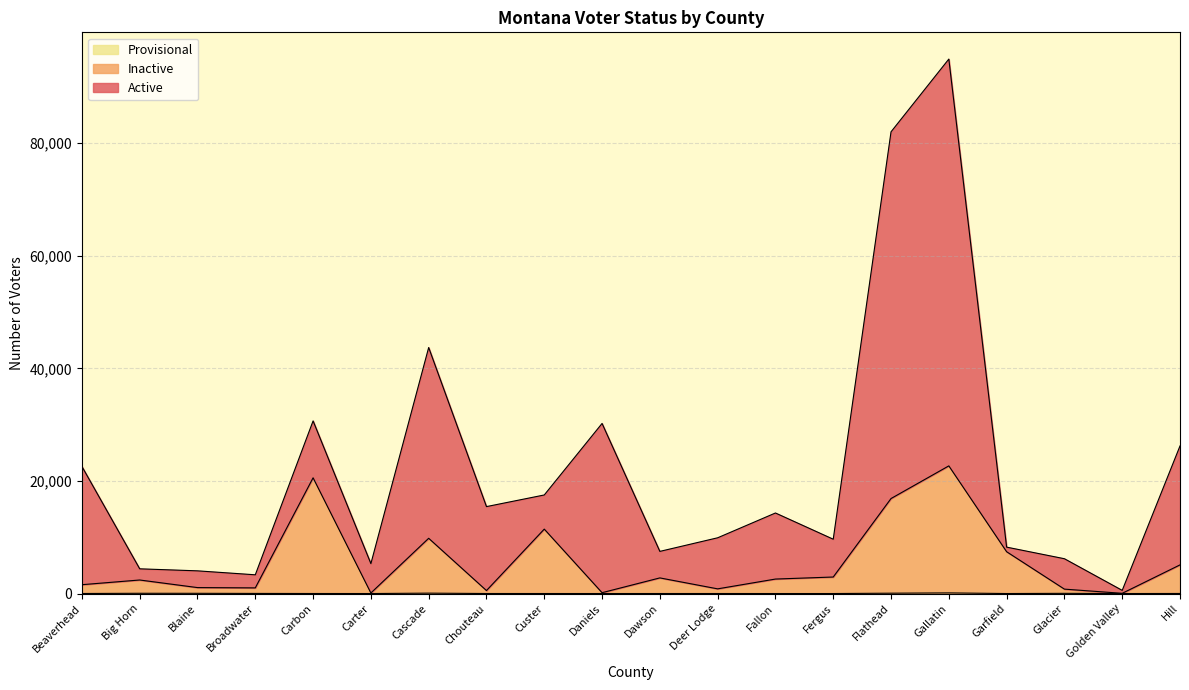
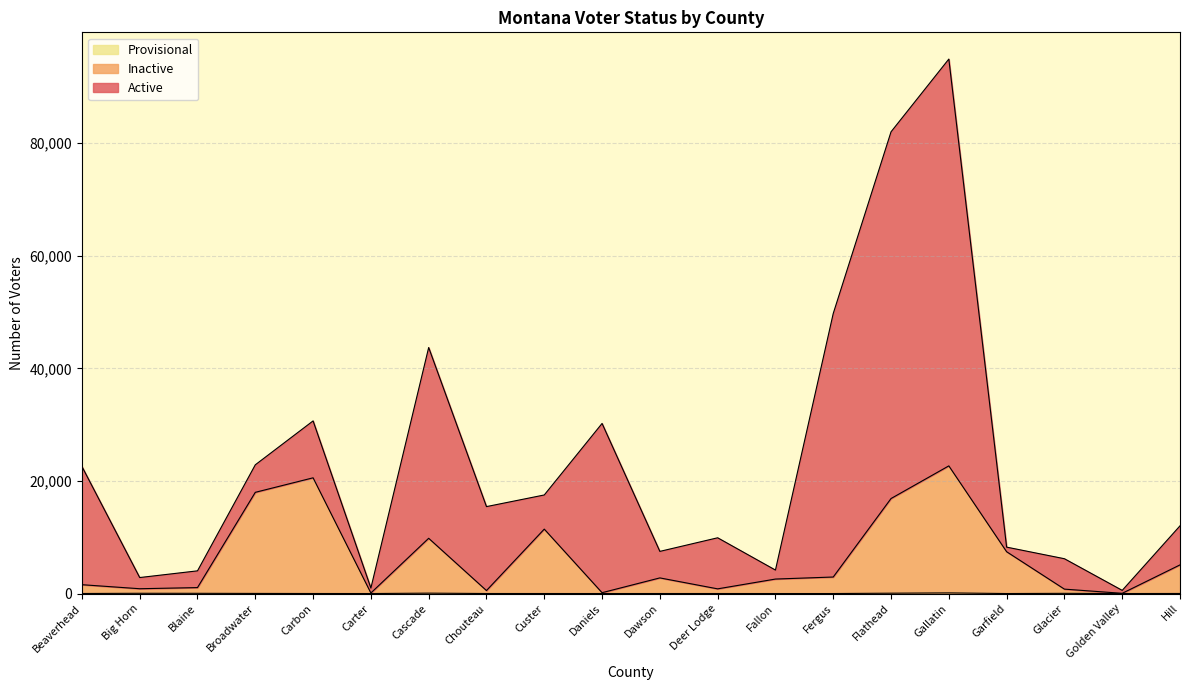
Inactive, Big Horn: 2,000 -> 1,000
Inactive, Broadwater: 1,000 -> 18,000
Active, Broadwater: 2,000 -> 5,000
Active, Carter: 5,000 -> 1,000
Active, Fallon: 12,000 -> 2,000
Active, Fergus: 7,000 -> 47,000
Active, Hill: 21,000 -> 7,000
